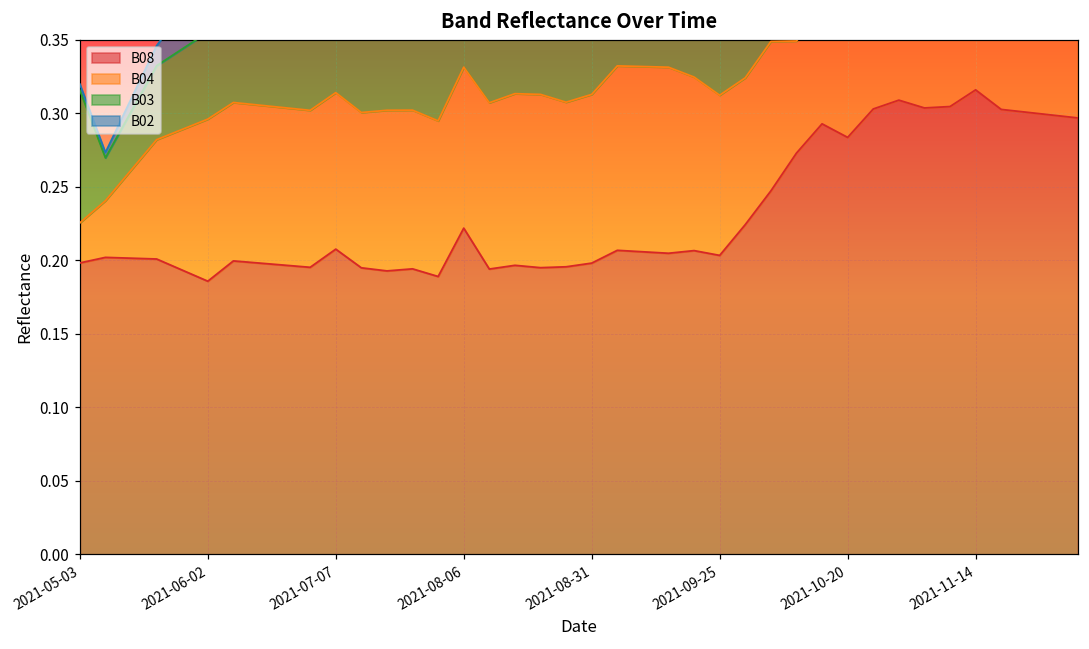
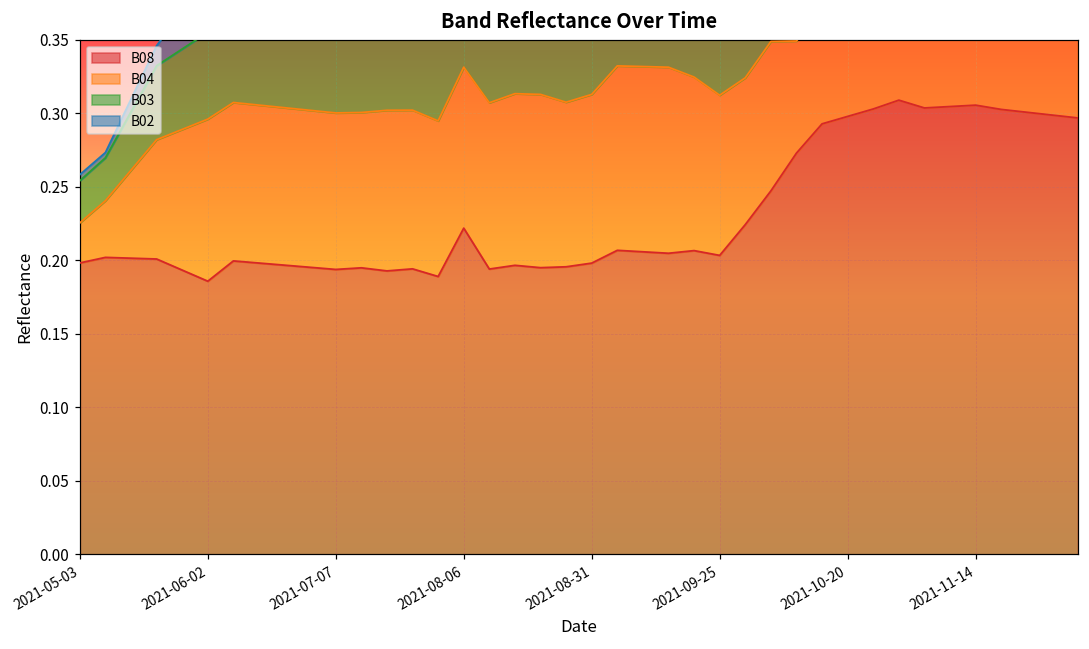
B03, 2021-05-03: 0.090 -> 0.029
B08, 2021-07-07: 0.208 -> 0.194
B08, 2021-10-20: 0.284 -> 0.298
B08, 2021-11-14: 0.316 -> 0.306
